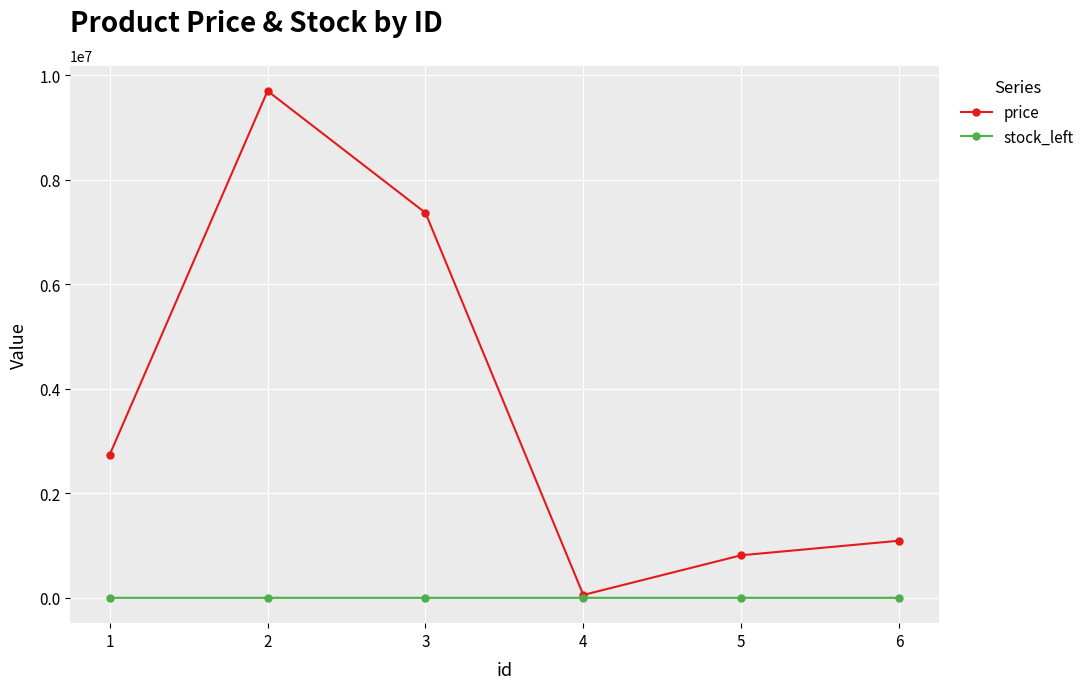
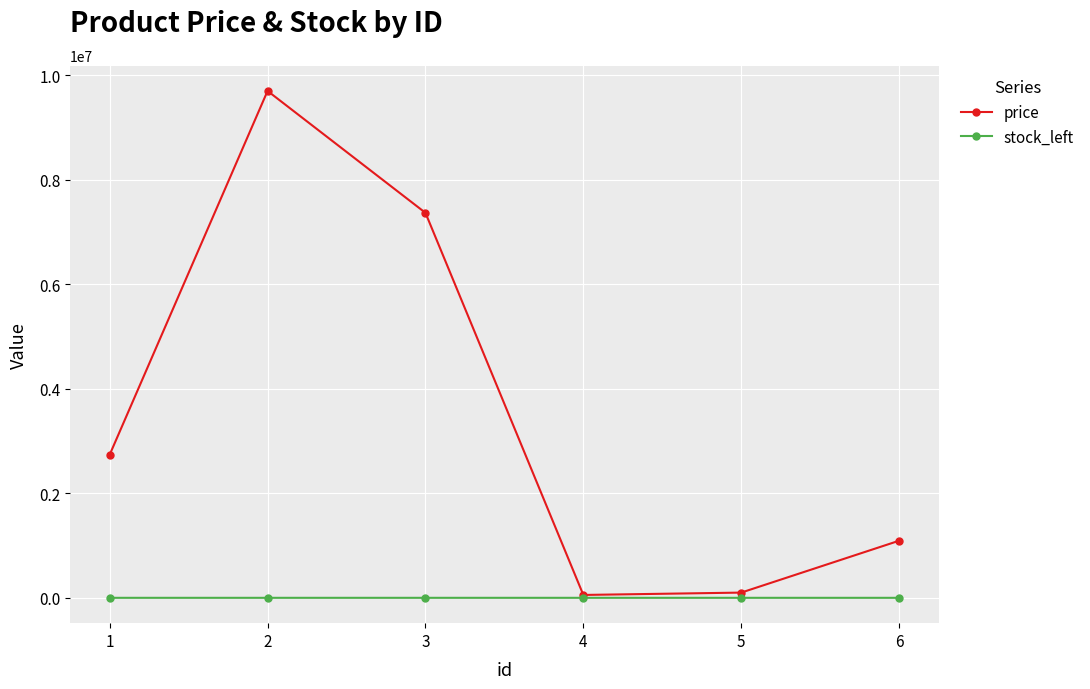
price, 5: 800000 -> 100000
